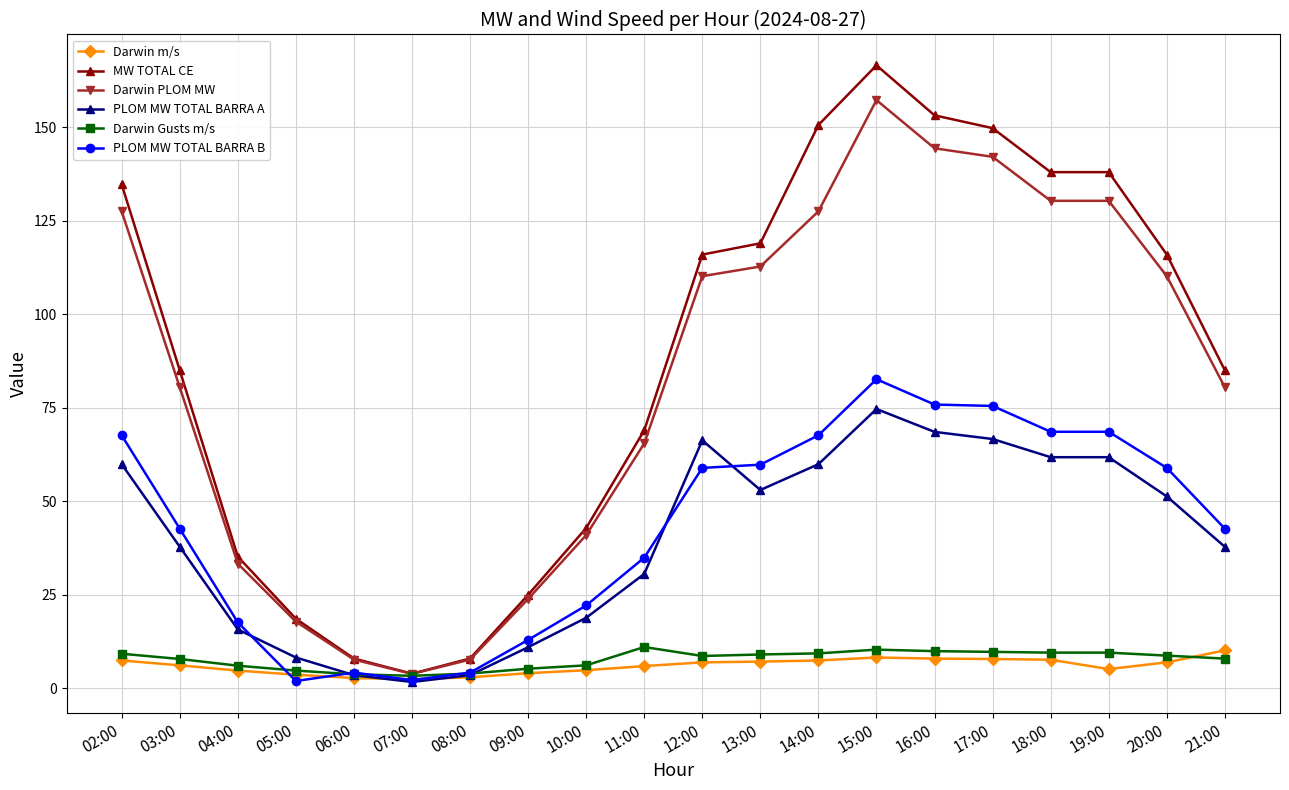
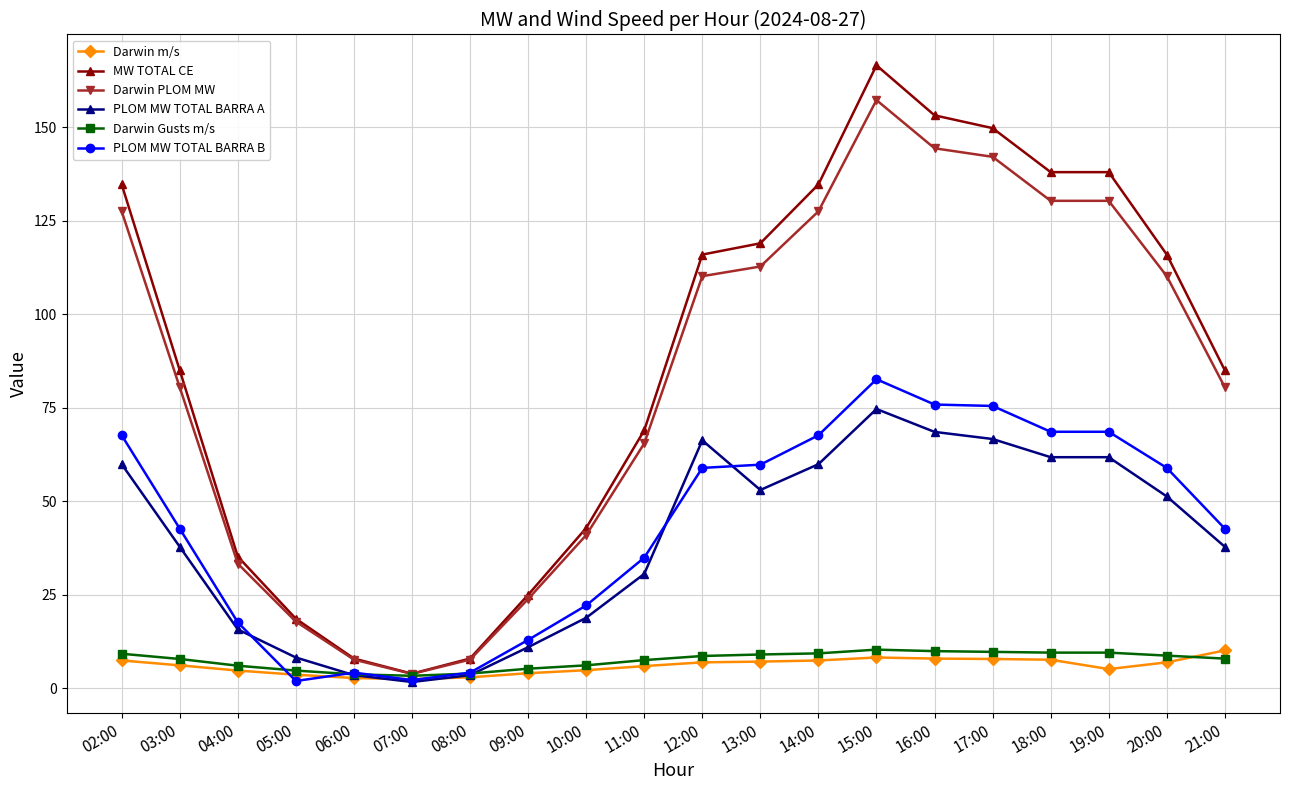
Darwin Gusts m/s, 11:00: 11 -> 8
MW TOTAL CE, 14:00: 151 -> 135
